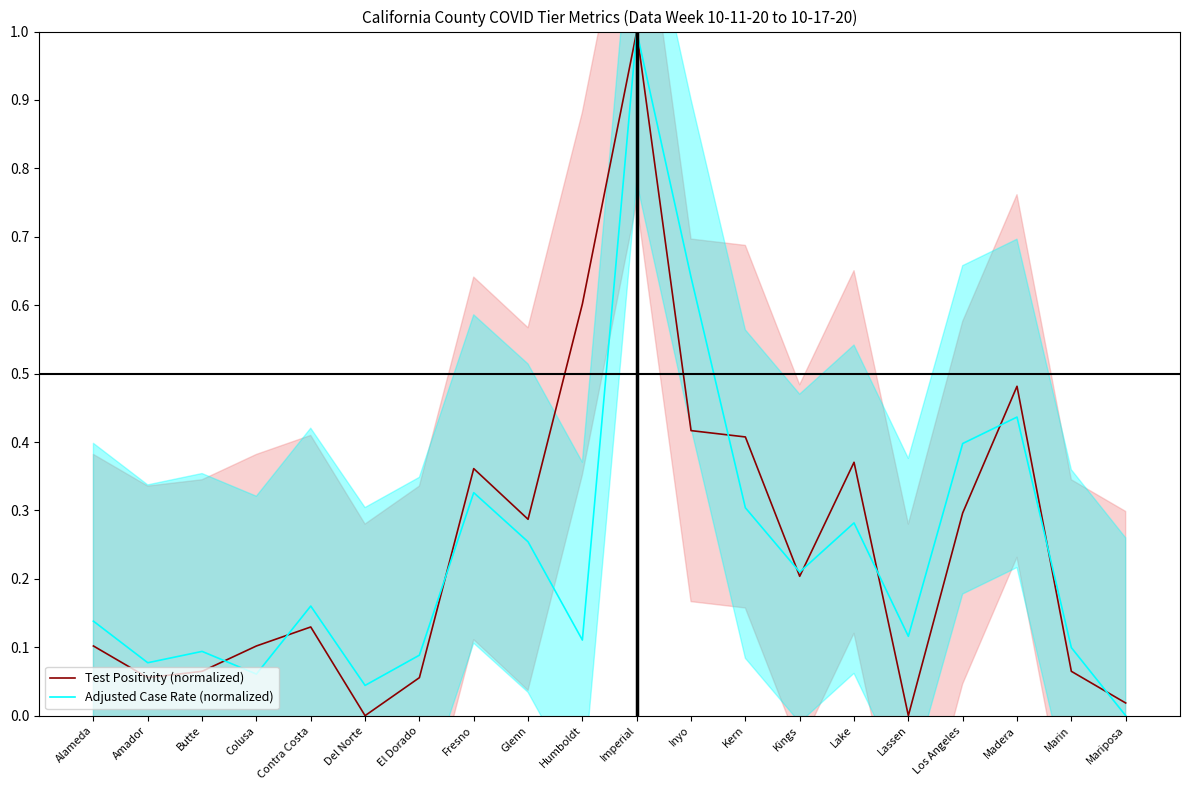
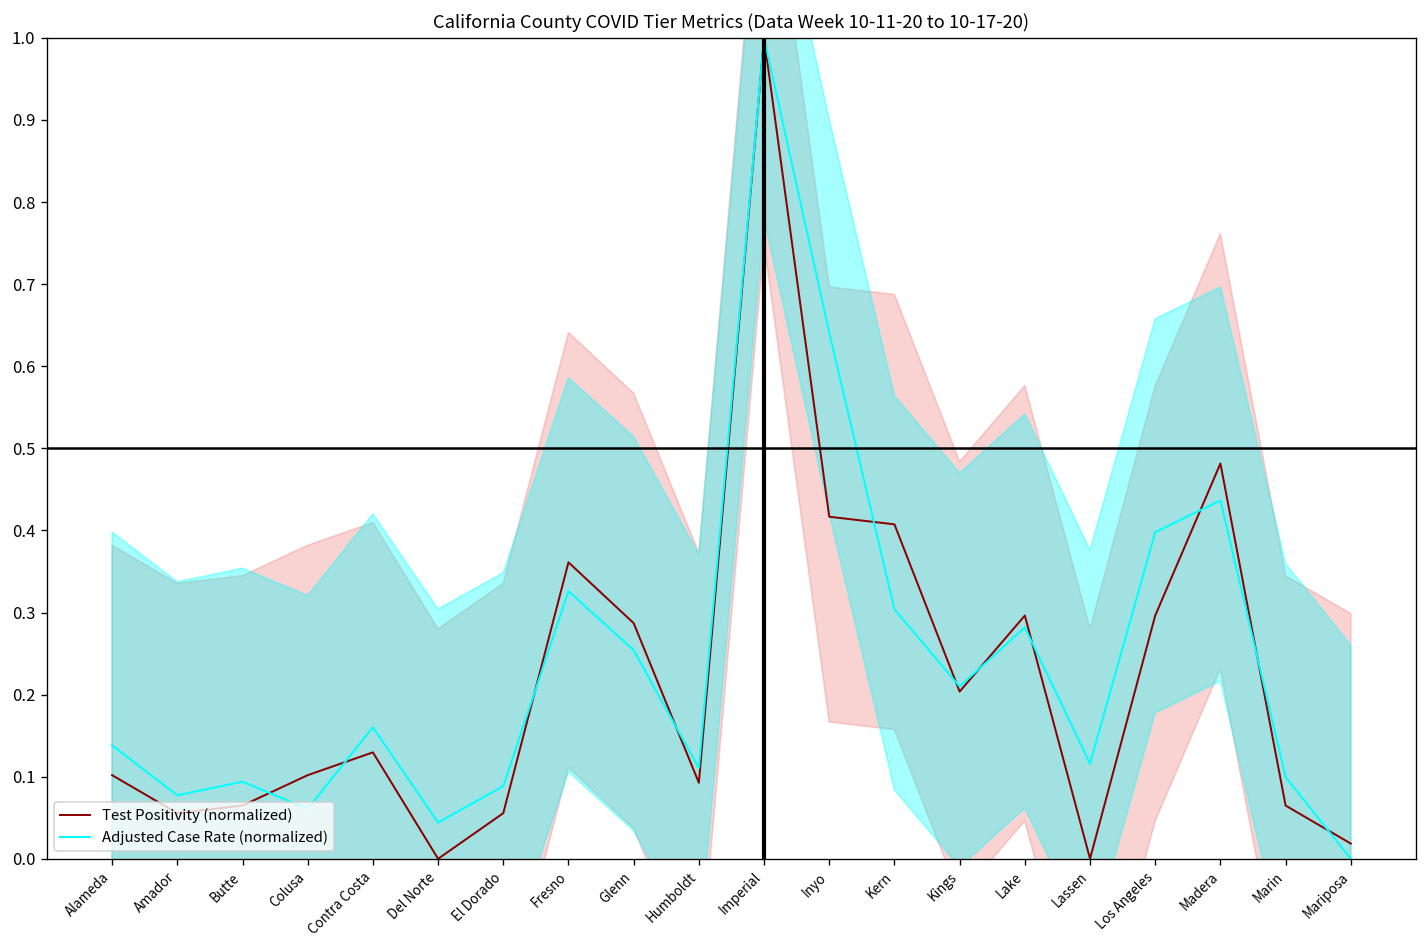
Test Positivity (normalized), Humboldt: 0.60 -> 0.09
Test Positivity (normalized), Lake: 0.37 -> 0.30
